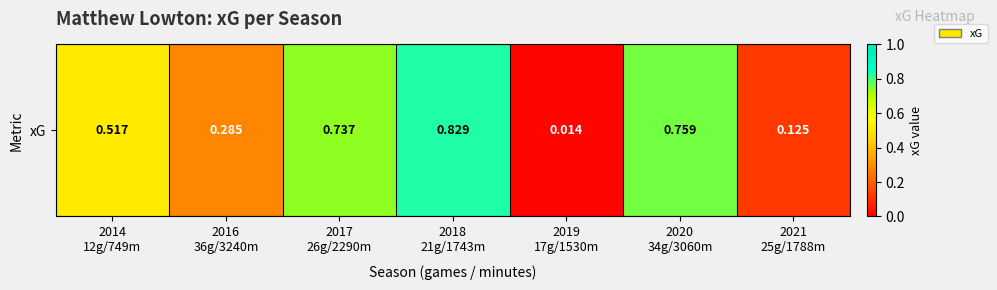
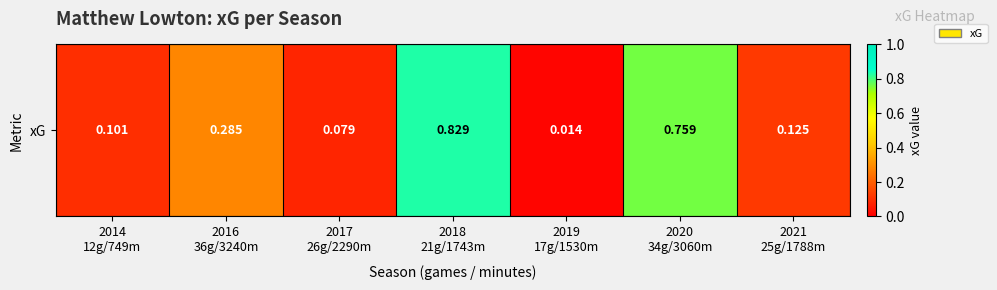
xG, 2014 12g/749m: 0.517 -> 0.101
xG, 2017 26g/2290m: 0.737 -> 0.079
